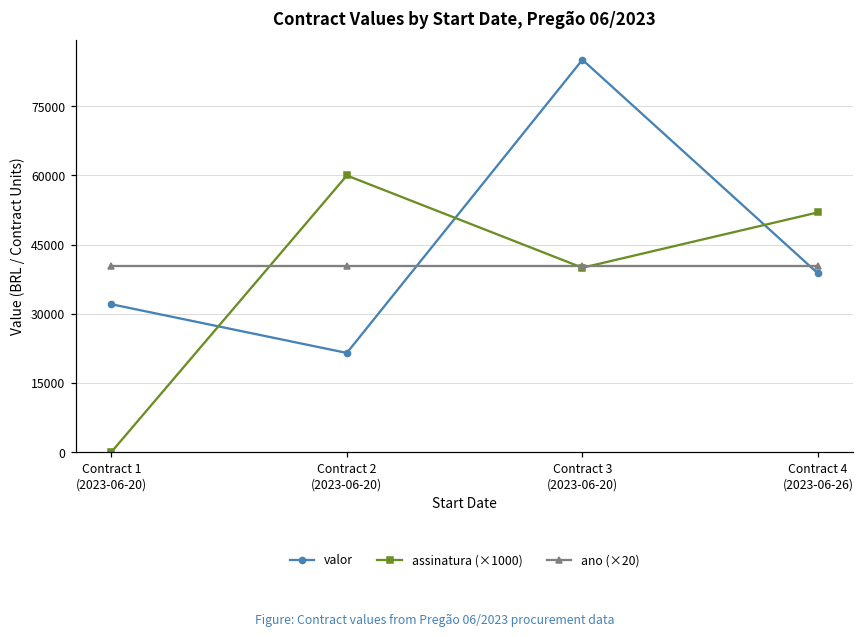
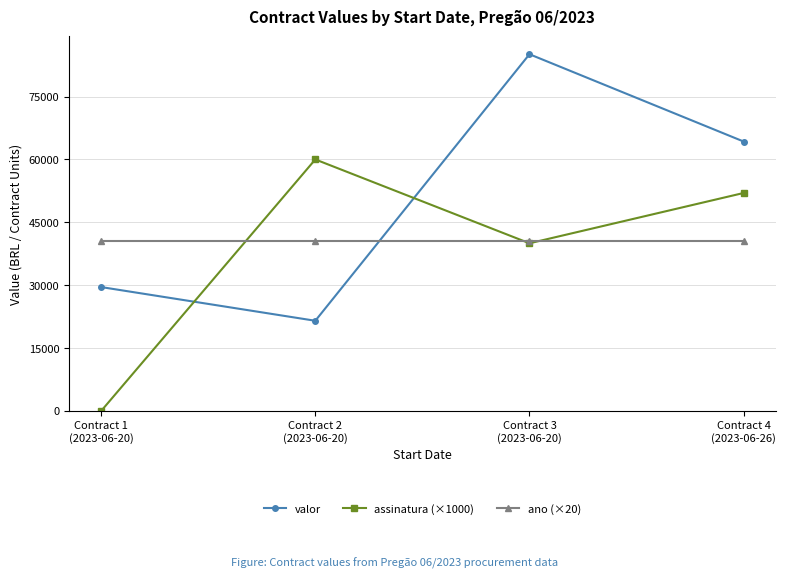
valor, Contract 1 (2023-06-20): 32000 -> 30000
valor, Contract 4 (2023-06-26): 39000 -> 64000
